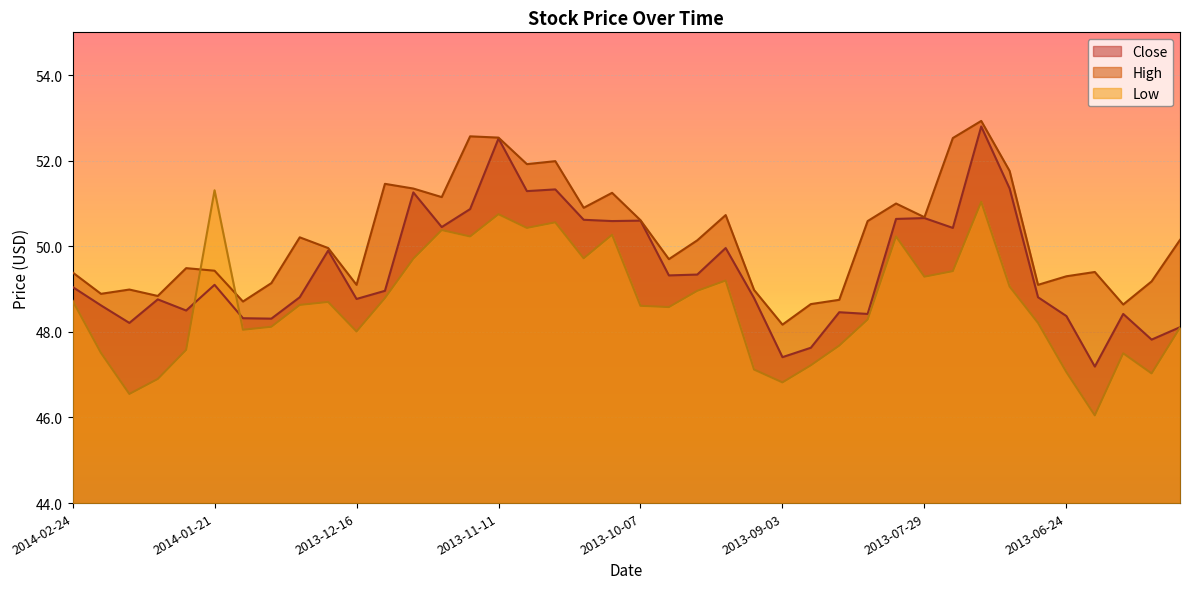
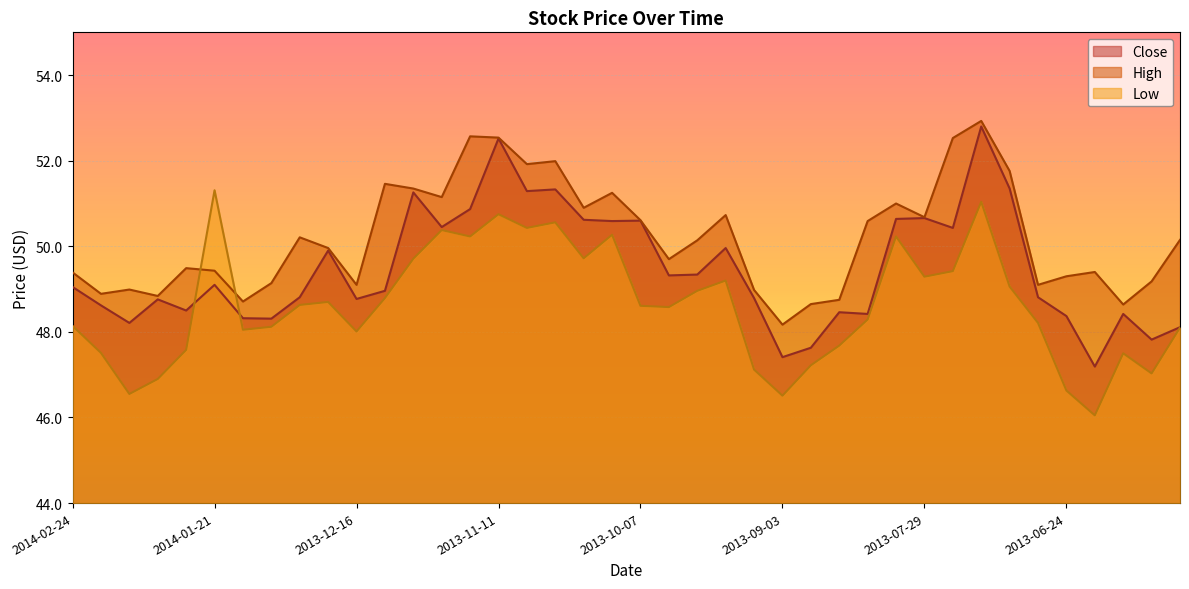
Low, 2014-02-24: 48.7 -> 48.1
Low, 2013-09-03: 46.8 -> 46.5
Low, 2013-06-24: 47.1 -> 46.6
